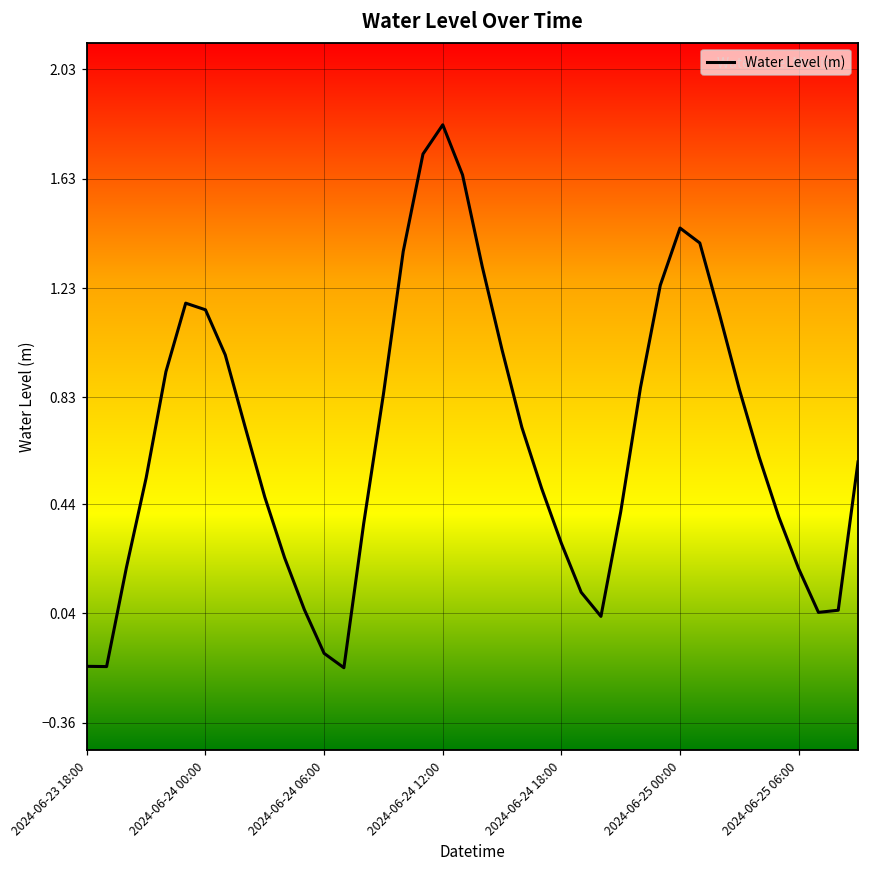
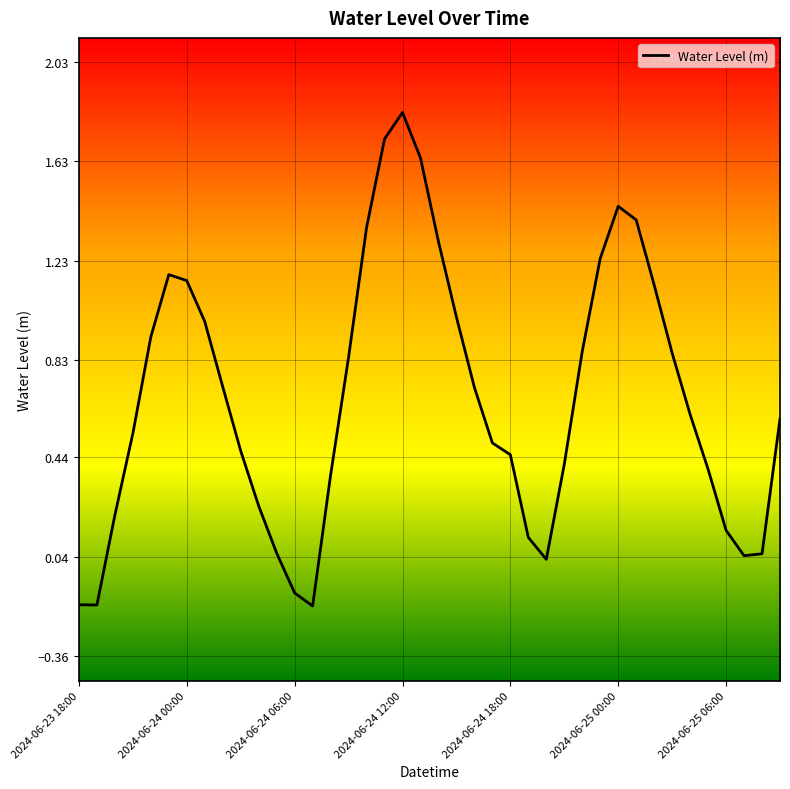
2024-06-24 18:00: 0.30 -> 0.45
2024-06-25 06:00: 0.20 -> 0.15
